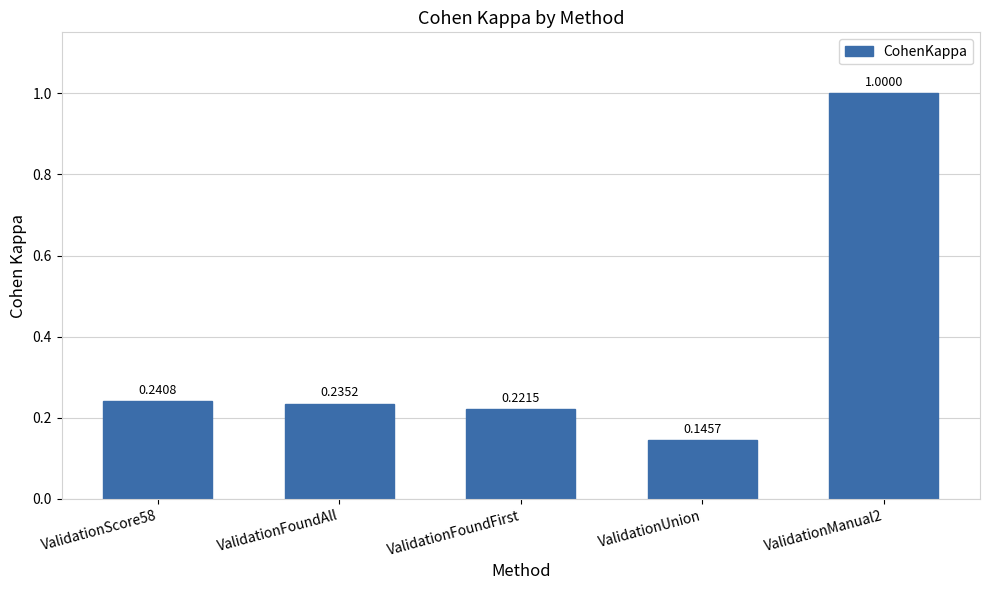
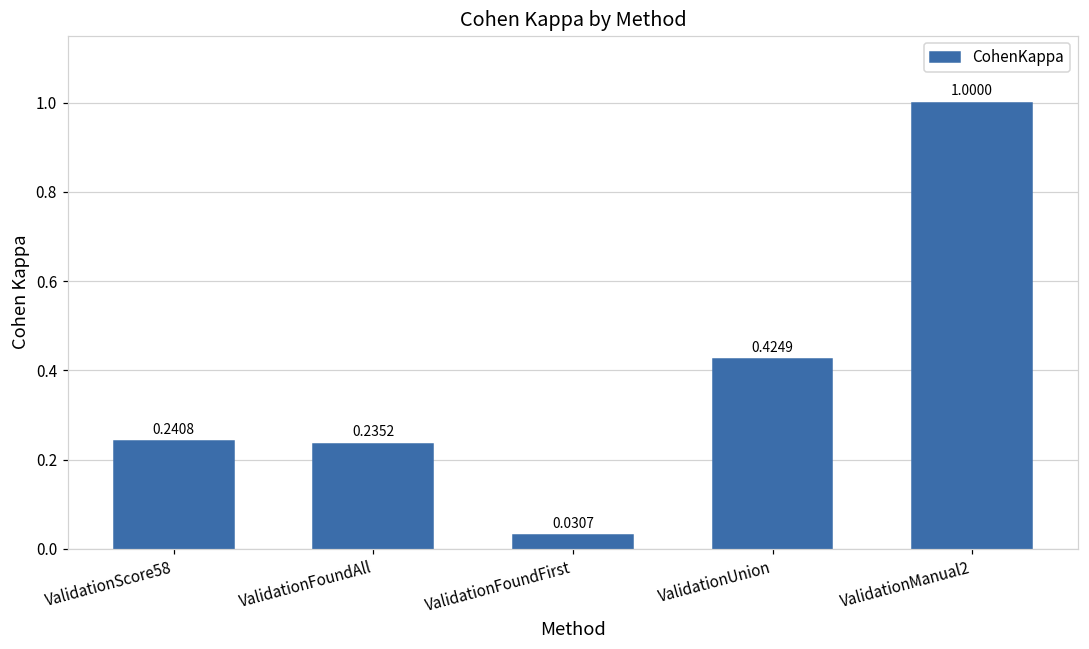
ValidationFoundFirst: 0.2215 -> 0.0307
ValidationUnion: 0.1457 -> 0.4249
